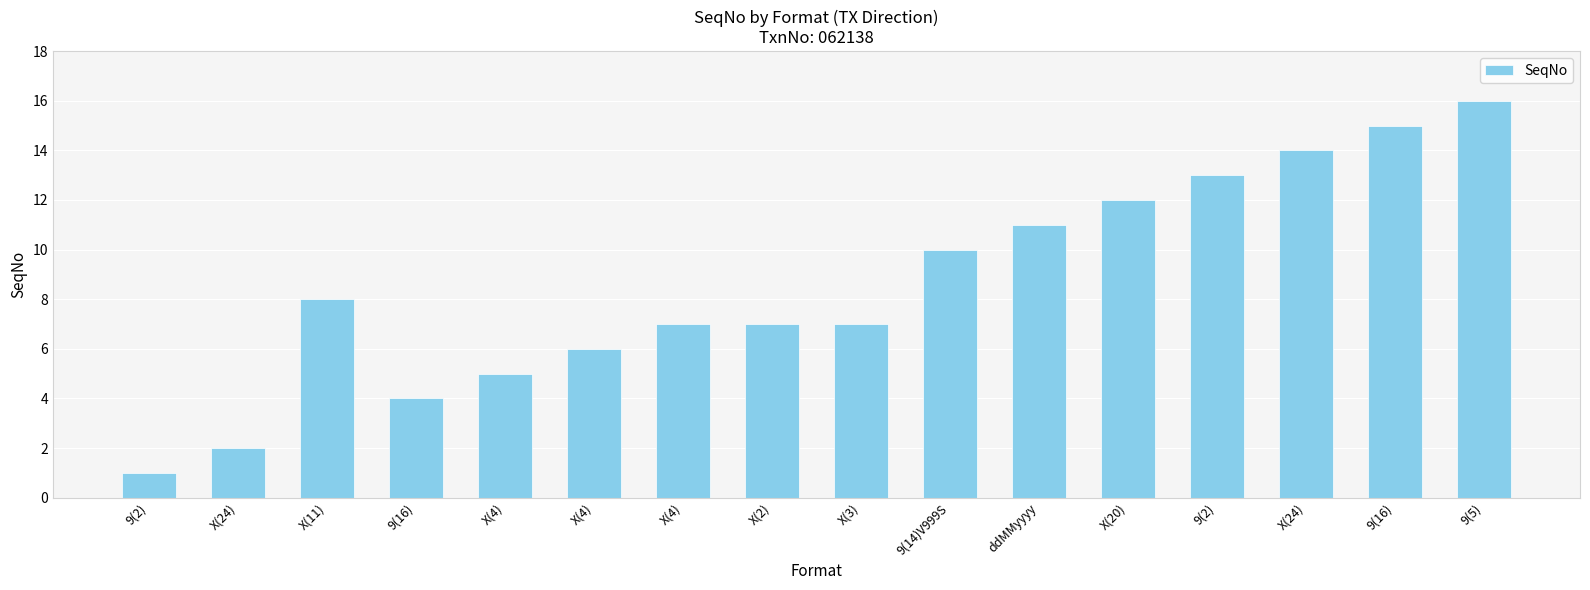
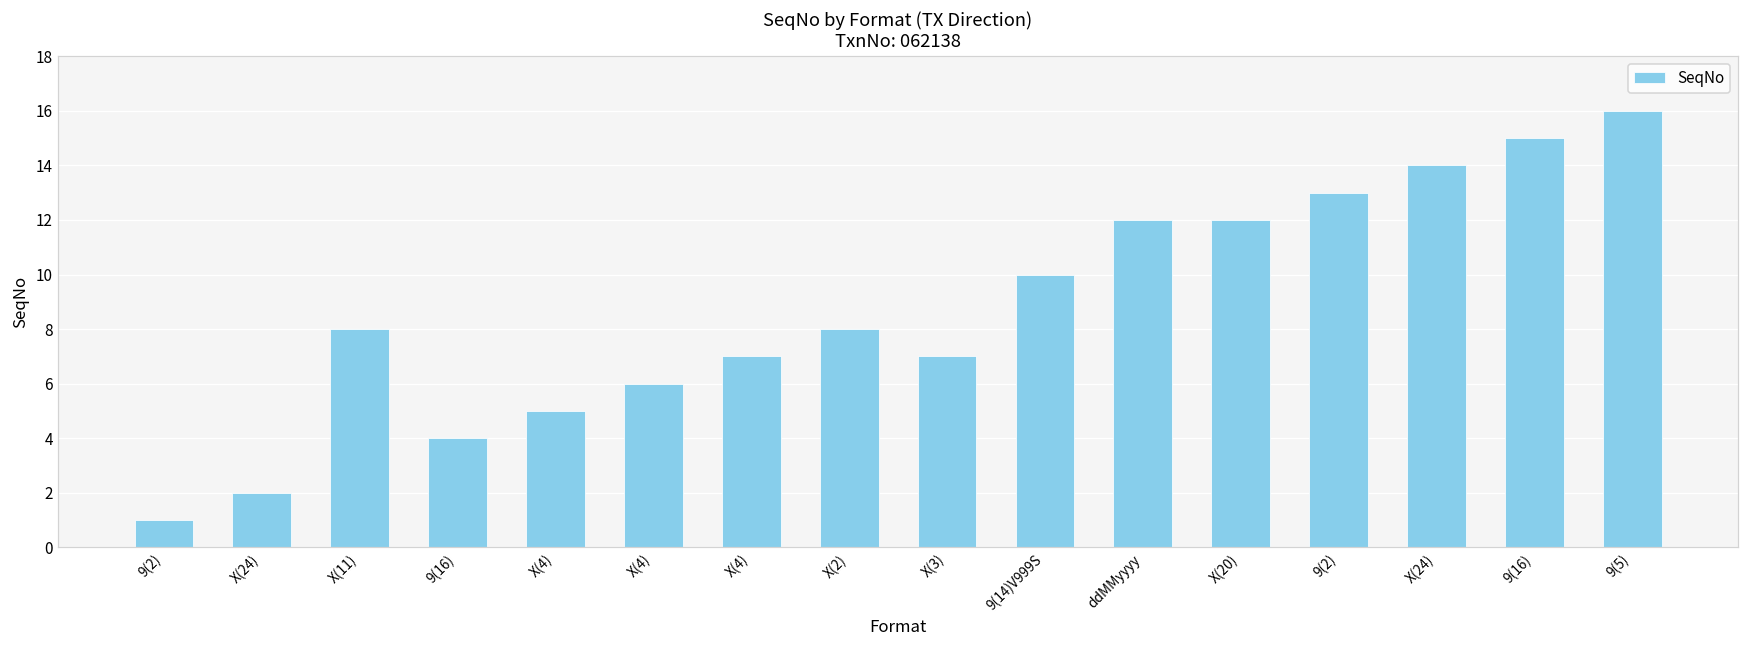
X(2): 7 -> 8
ddMMyyyy: 11 -> 12
